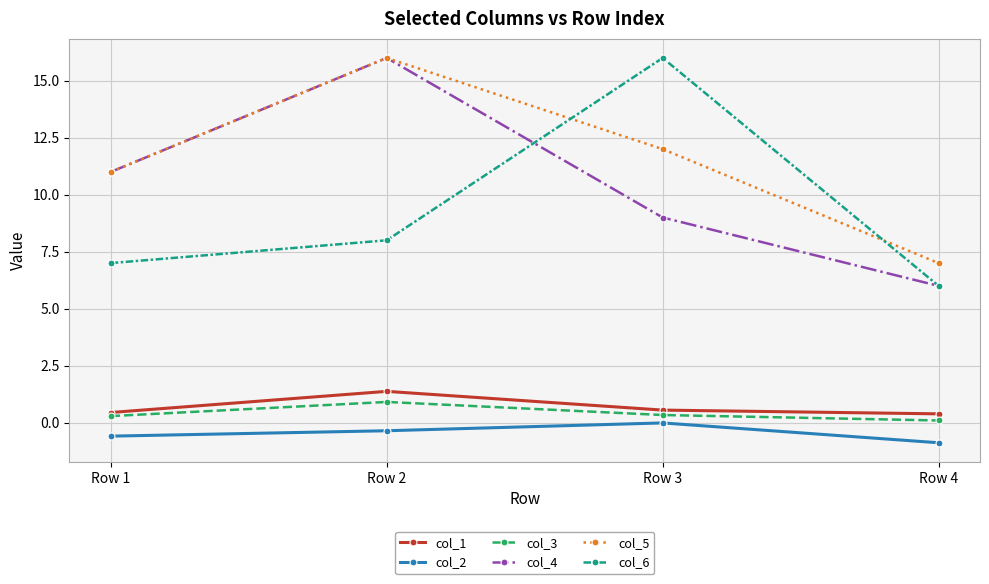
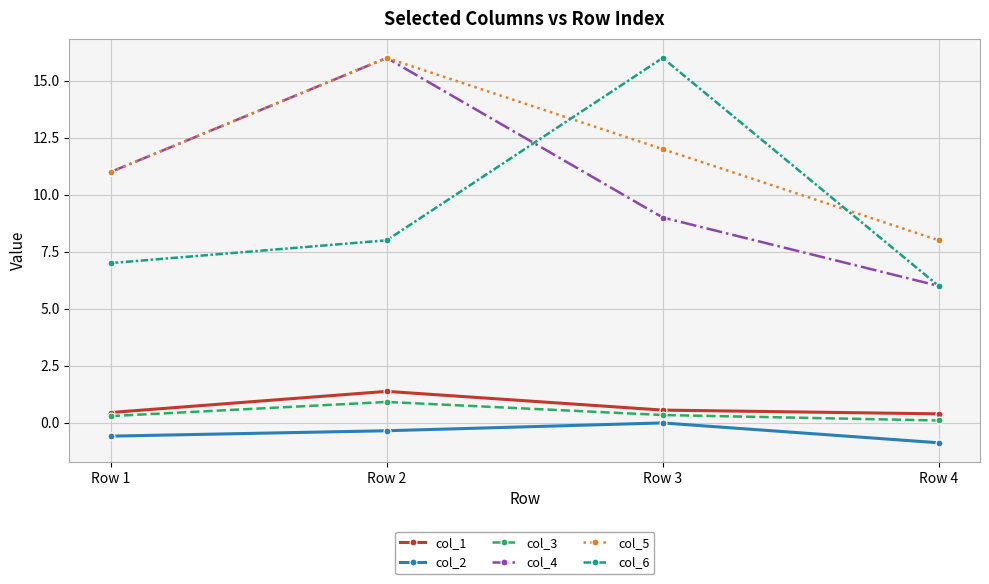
col_5, Row 4: 7 -> 8
